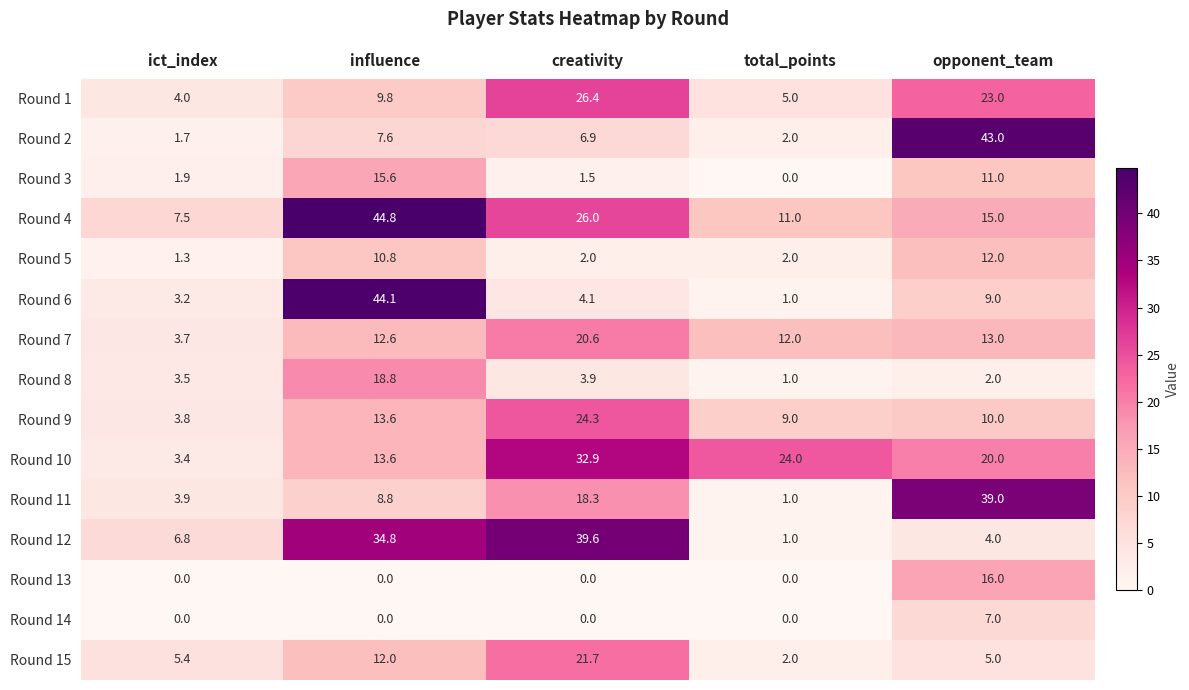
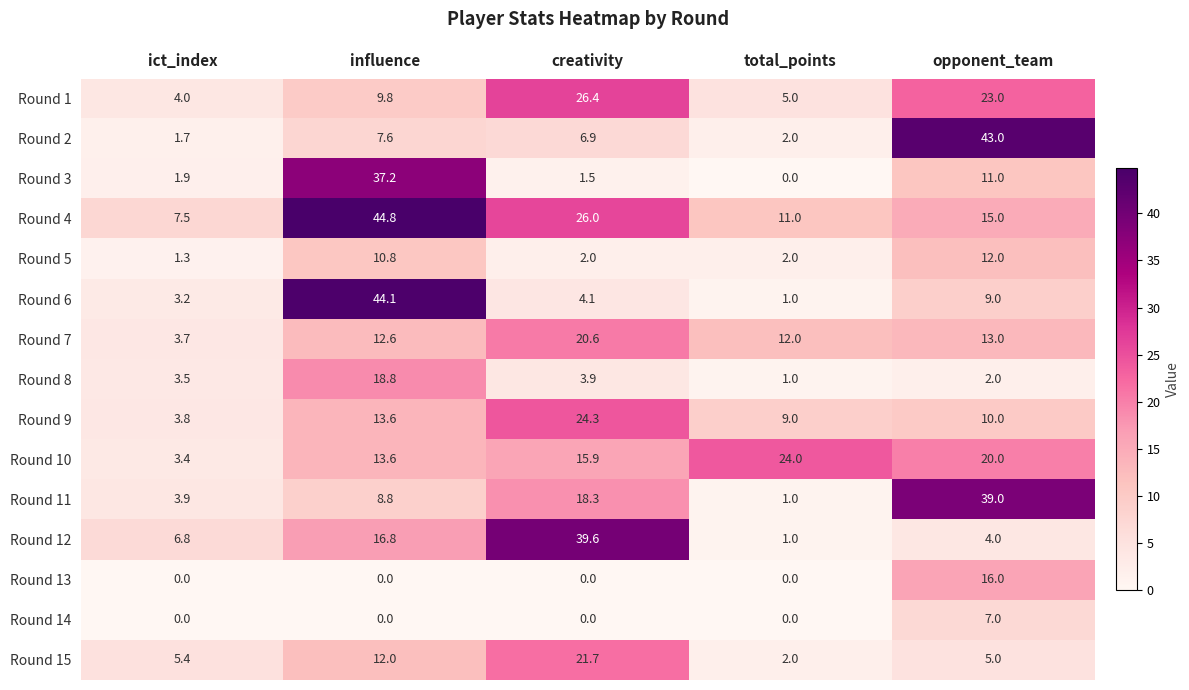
Round 3, influence: 15.6 -> 37.2
Round 10, creativity: 32.9 -> 15.9
Round 12, influence: 34.8 -> 16.8
